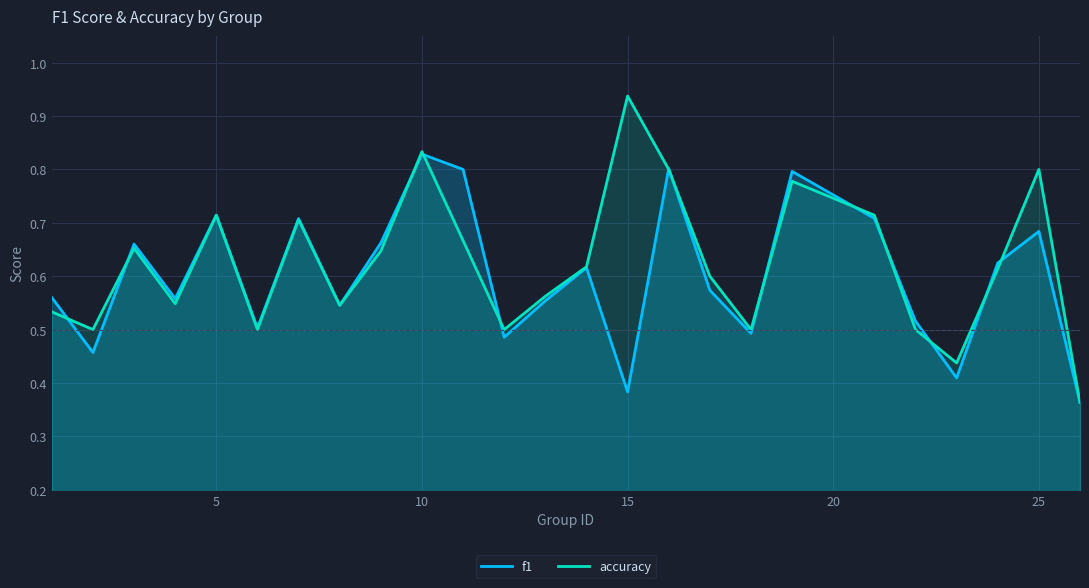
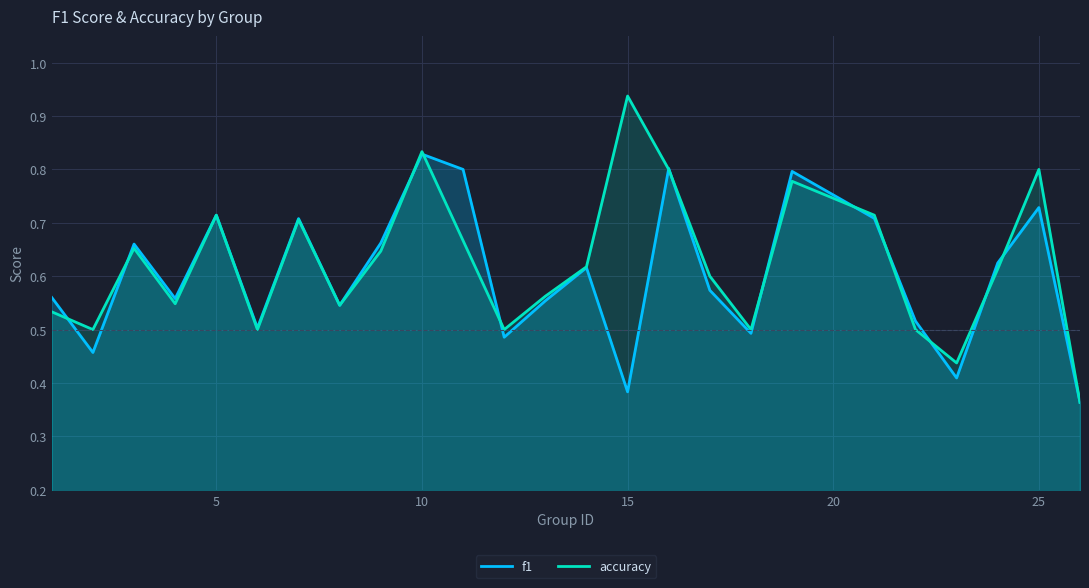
f1, 25: 0.68 -> 0.73
